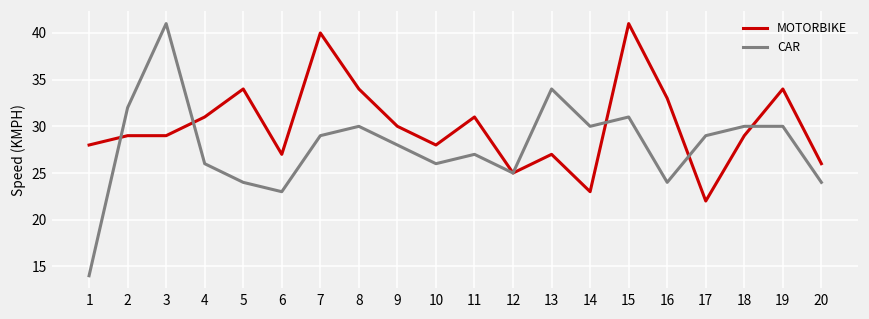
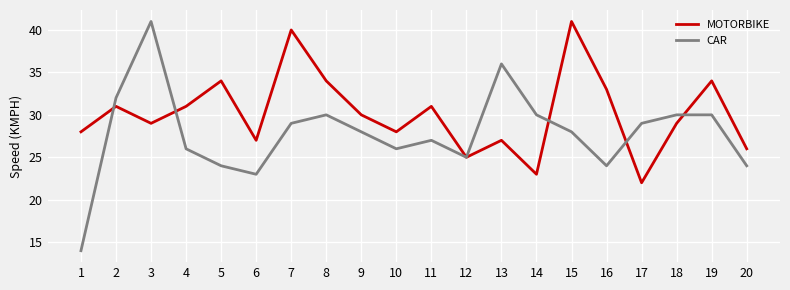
MOTORBIKE, 2: 29 -> 31
CAR, 13: 34 -> 36
CAR, 15: 31 -> 28
